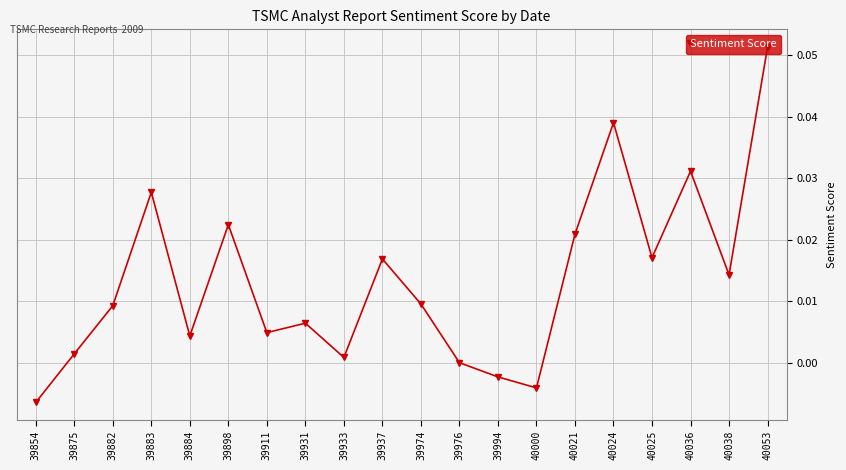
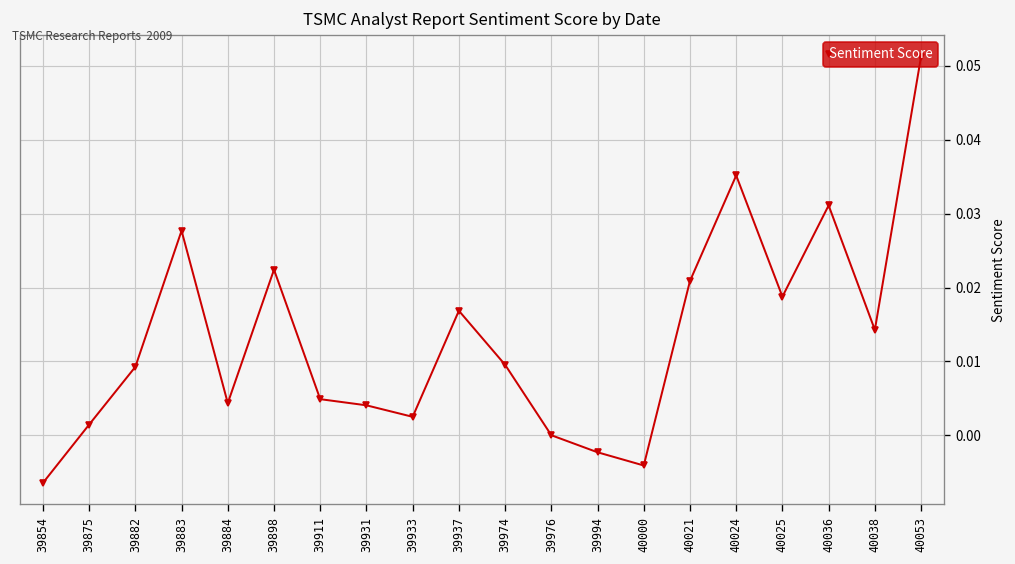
39931: 0.006 -> 0.004
39933: 0.001 -> 0.002
40024: 0.039 -> 0.035
40025: 0.017 -> 0.019
